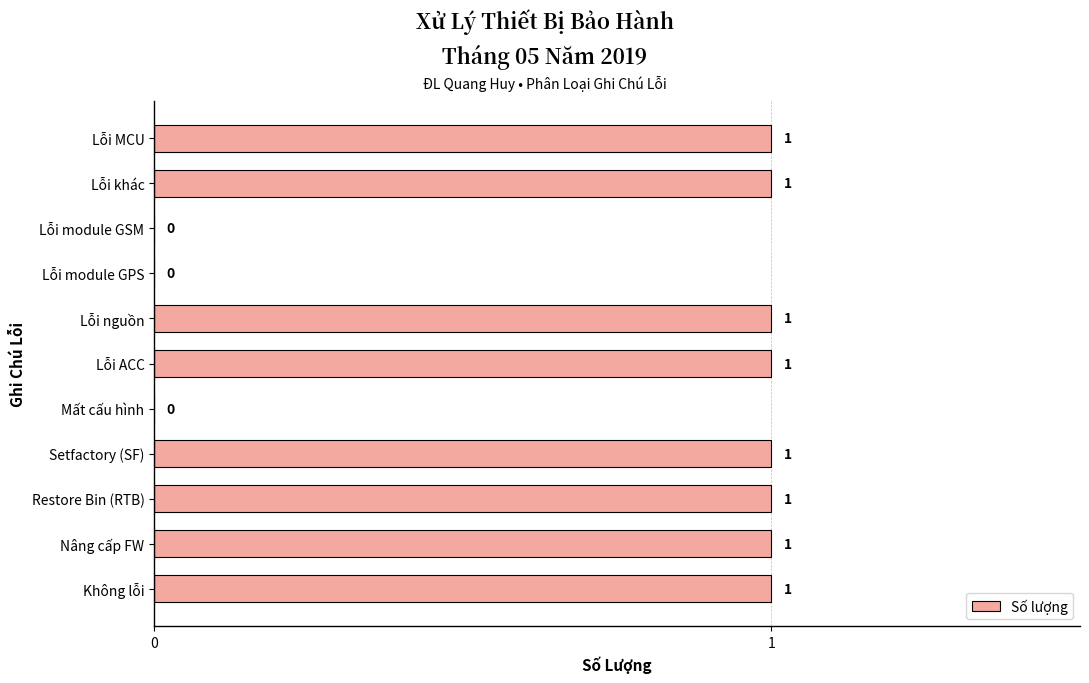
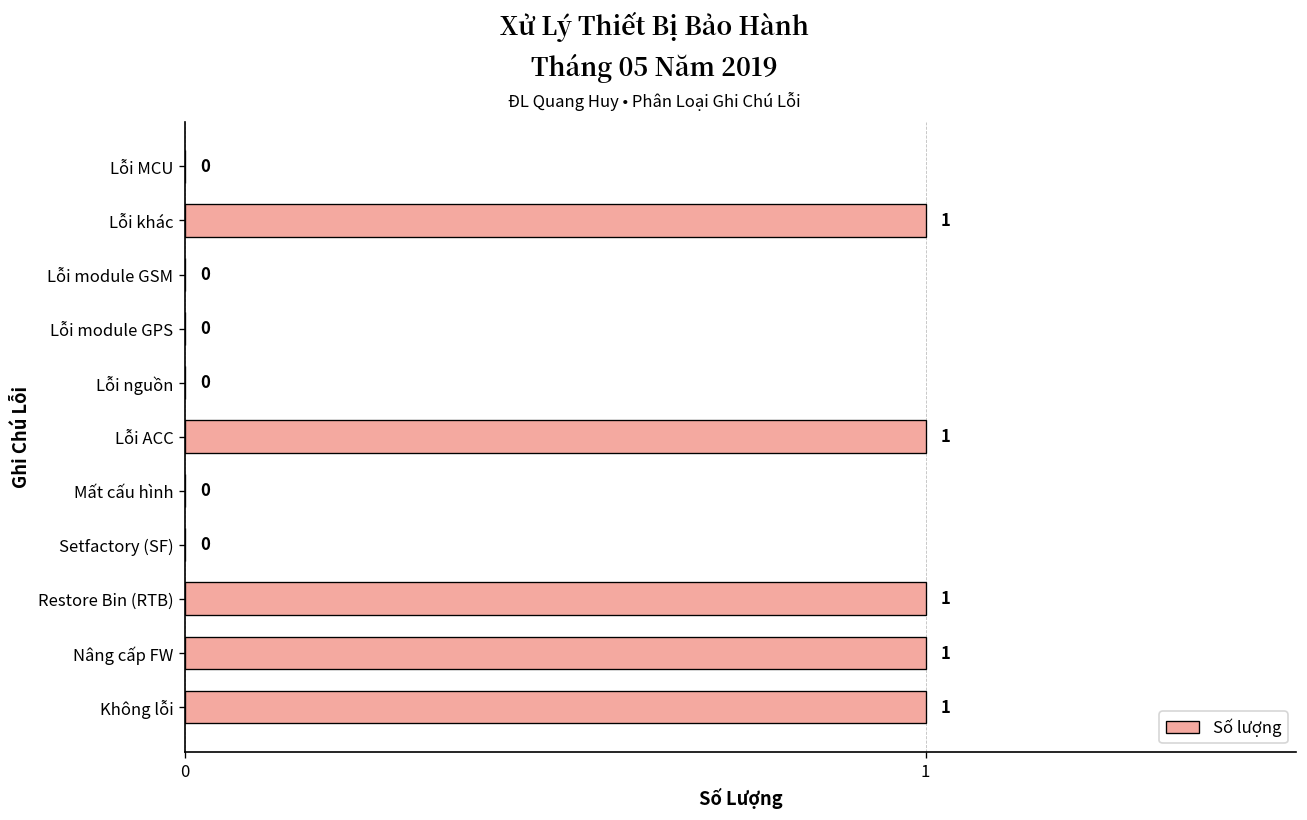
Lỗi MCU: 1 -> 0
Lỗi nguồn: 1 -> 0
Setfactory (SF): 1 -> 0
